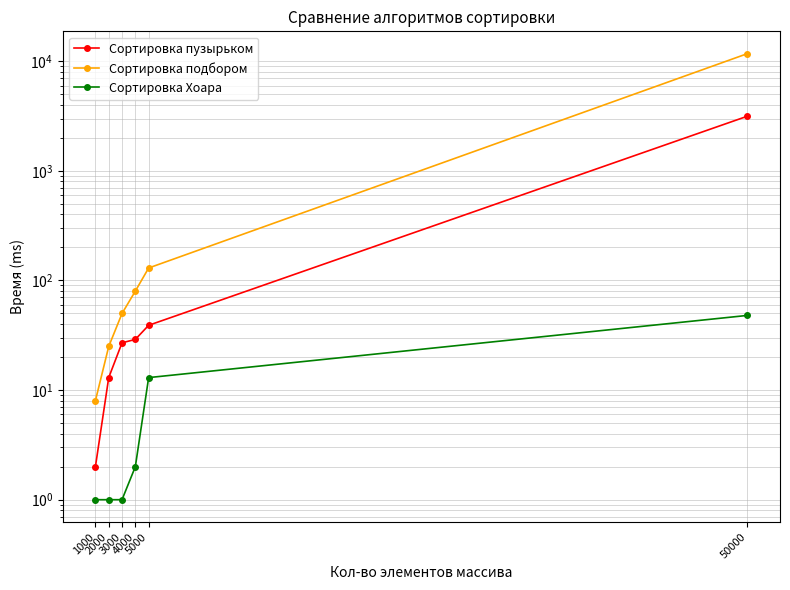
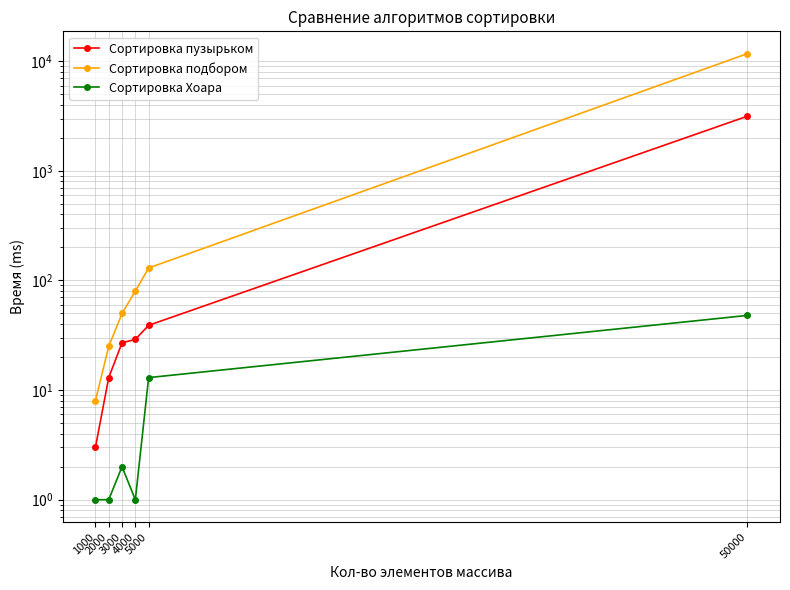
Сортировка пузырьком, 1000: 2 -> 3
Сортировка Хоара, 3000: 1 -> 2
Сортировка Хоара, 4000: 2 -> 1
